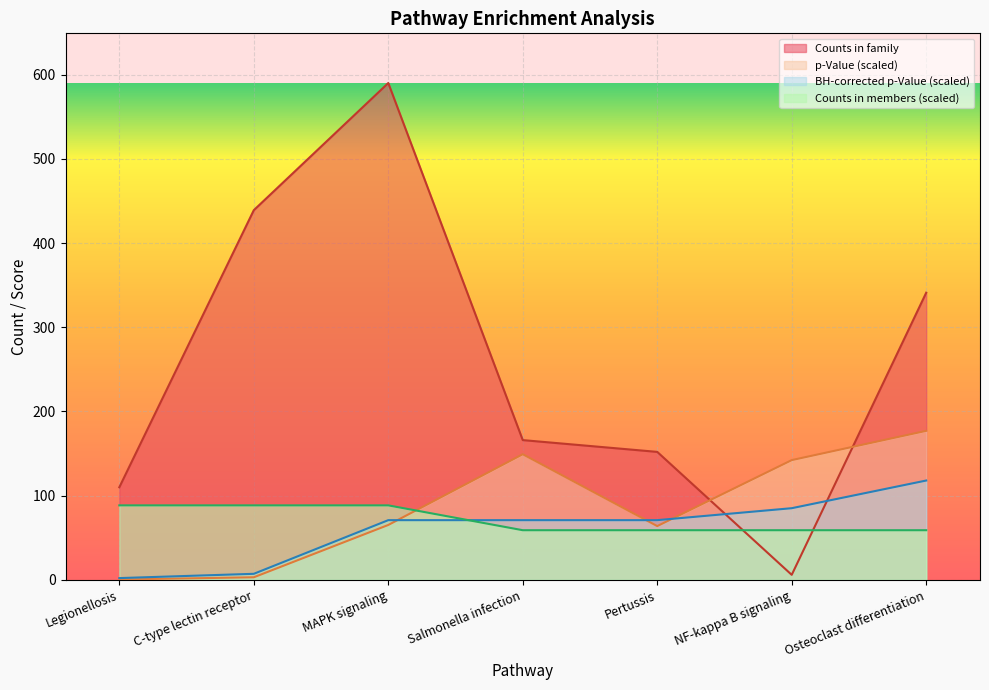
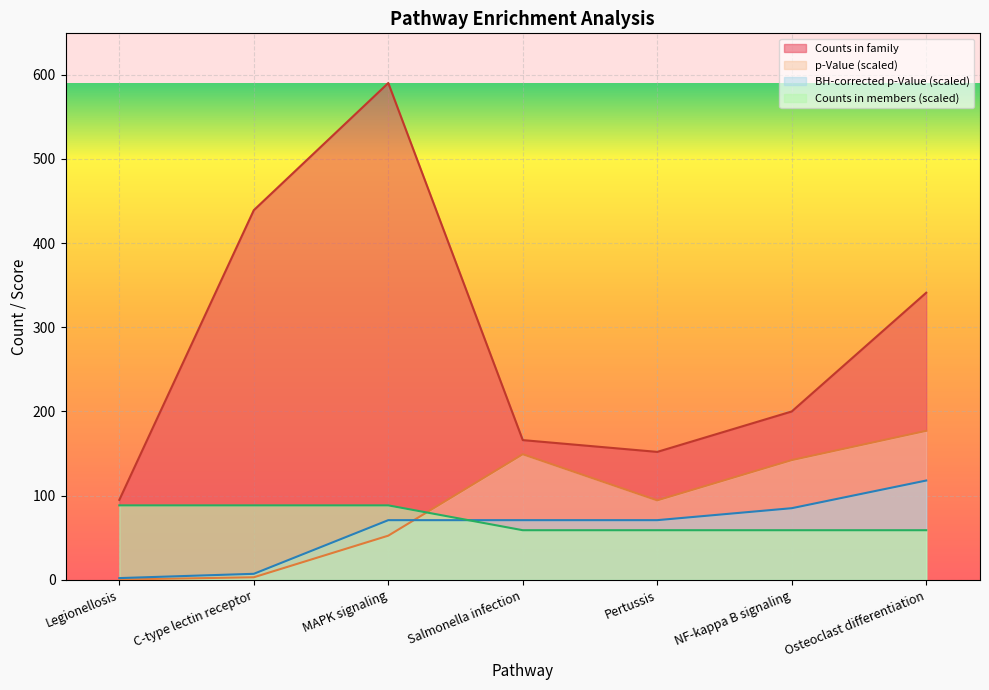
Counts in family, Legionellosis: 110 -> 100
p-Value (scaled), MAPK signaling: 70 -> 50
p-Value (scaled), Pertussis: 60 -> 90
Counts in family, NF-kappa B signaling: 10 -> 200
